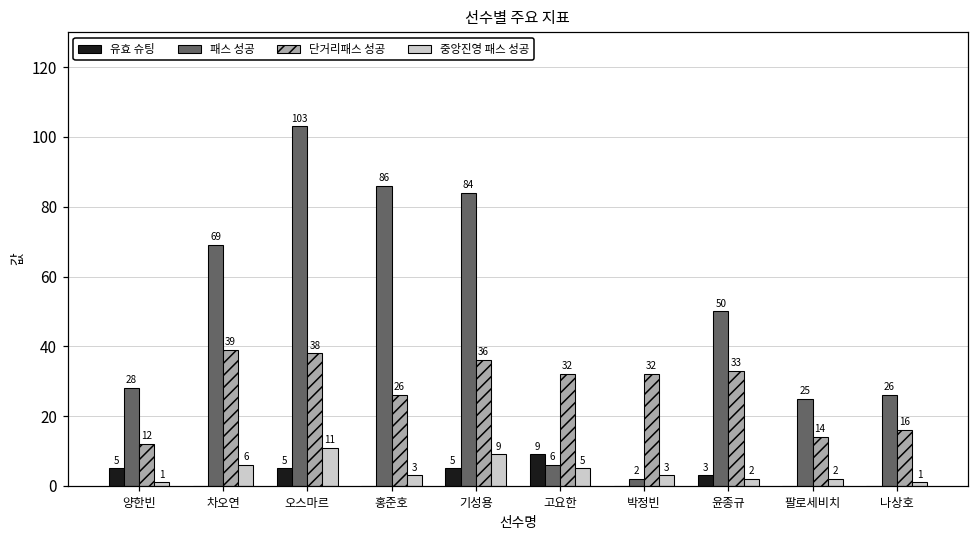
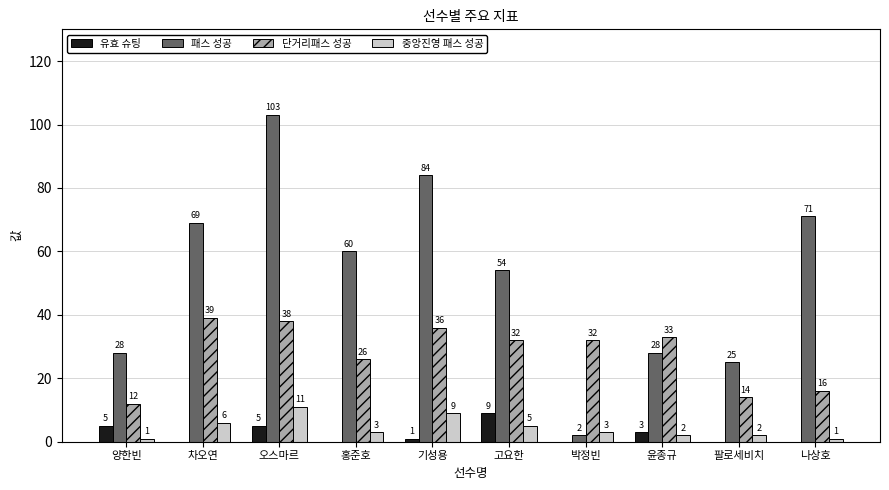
패스 성공, 홍준호: 86 -> 60
유효 슈팅, 기성용: 5 -> 1
패스 성공, 고요한: 6 -> 54
패스 성공, 윤종규: 50 -> 28
패스 성공, 나상호: 26 -> 71
